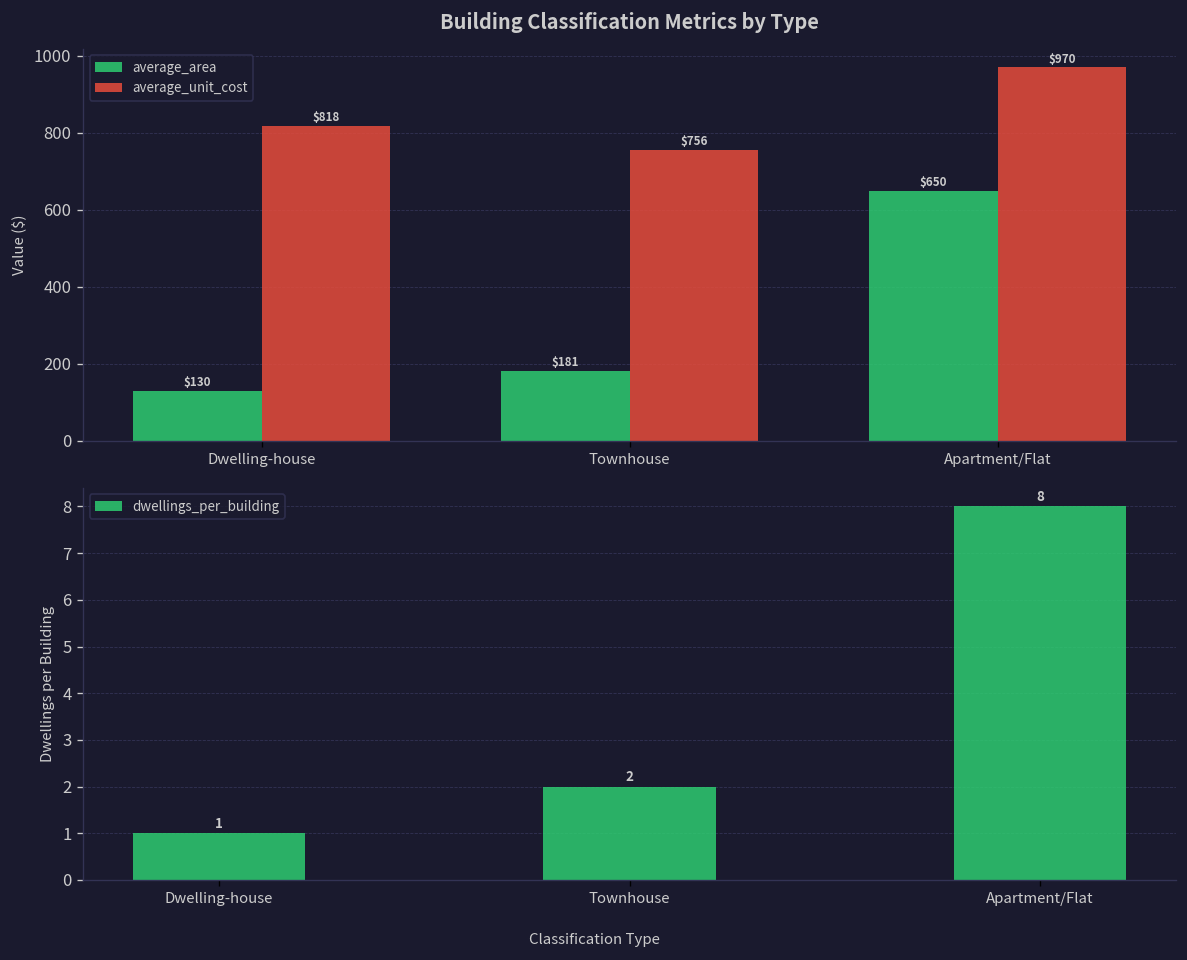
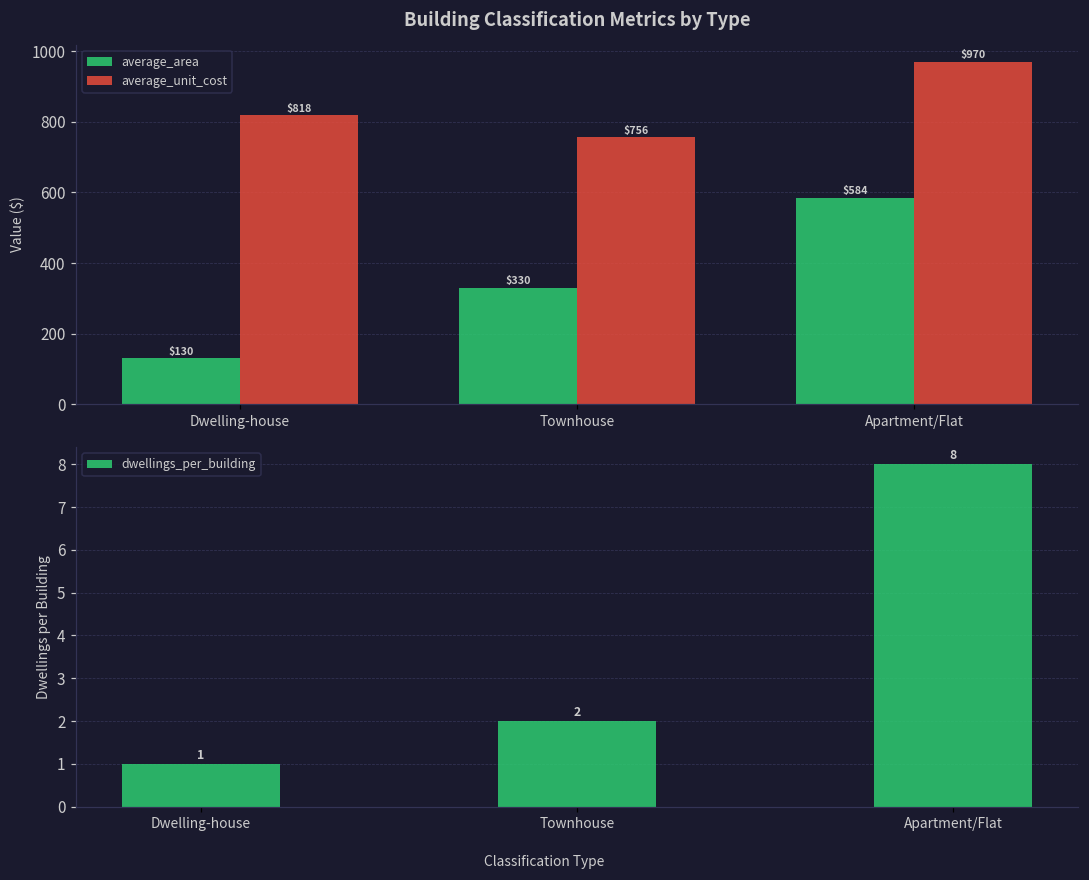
Building Classification Metrics by Type, average_area, Townhouse: $181 -> $330
Building Classification Metrics by Type, average_area, Apartment/Flat: $650 -> $584
